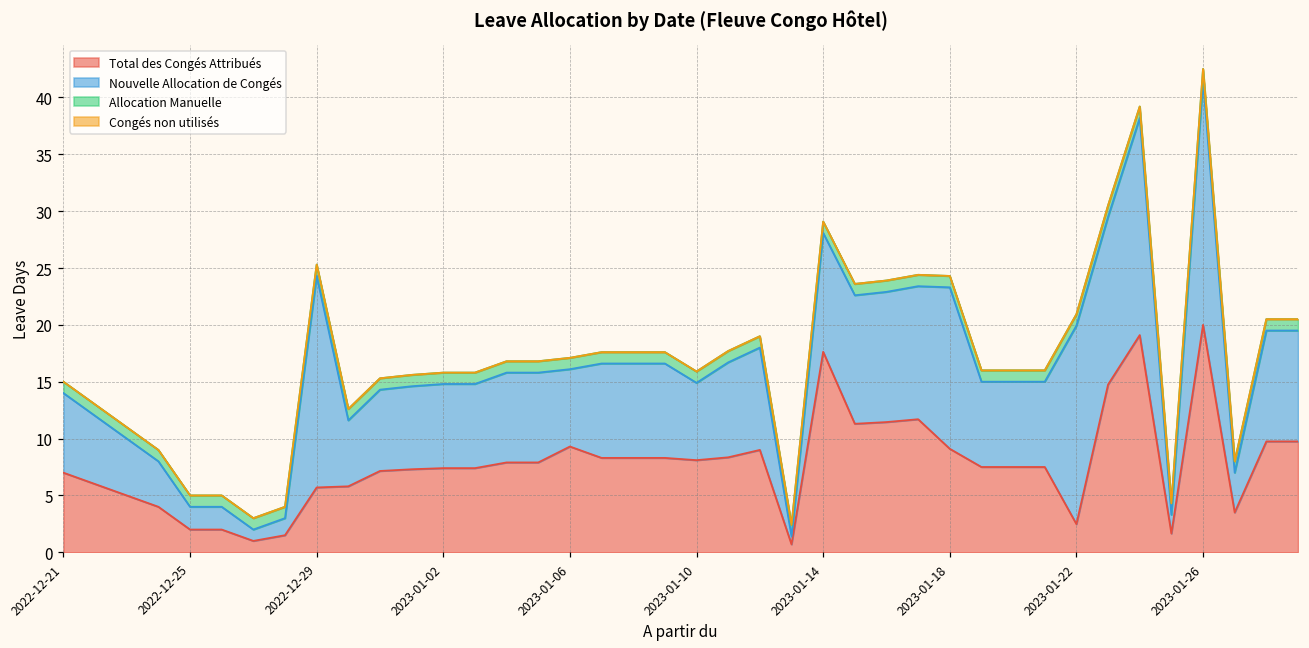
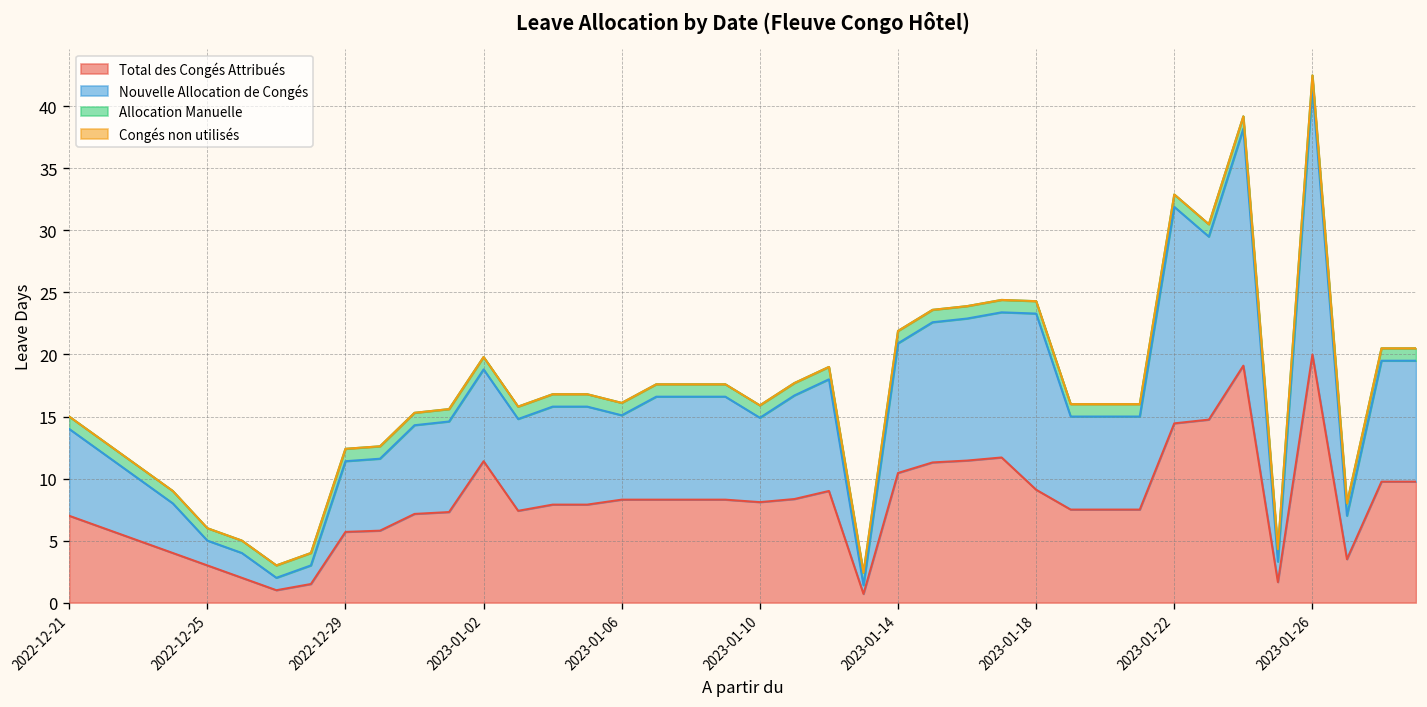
Total des Congés Attribués, 2022-12-25: 2 -> 3
Nouvelle Allocation de Congés, 2022-12-29: 18.6 -> 5.7
Total des Congés Attribués, 2023-01-02: 7.4 -> 11.4
Total des Congés Attribués, 2023-01-06: 9.3 -> 8.3
Total des Congés Attribués, 2023-01-14: 17.6 -> 10.5
Total des Congés Attribués, 2023-01-22: 2.5 -> 14.5
